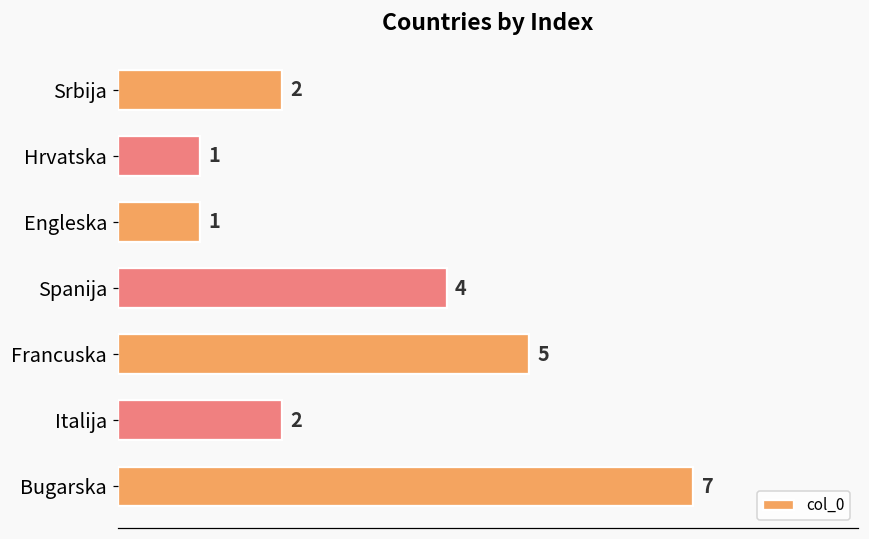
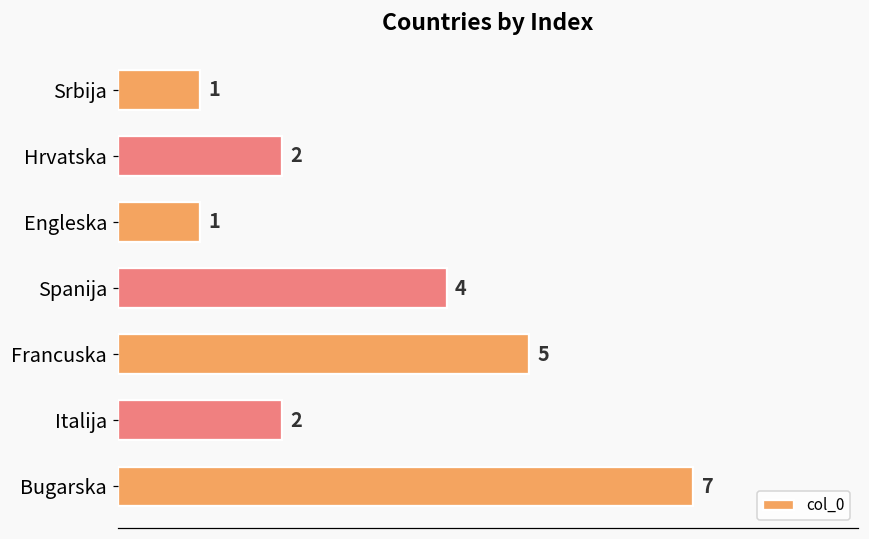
Srbija: 2 -> 1
Hrvatska: 1 -> 2
